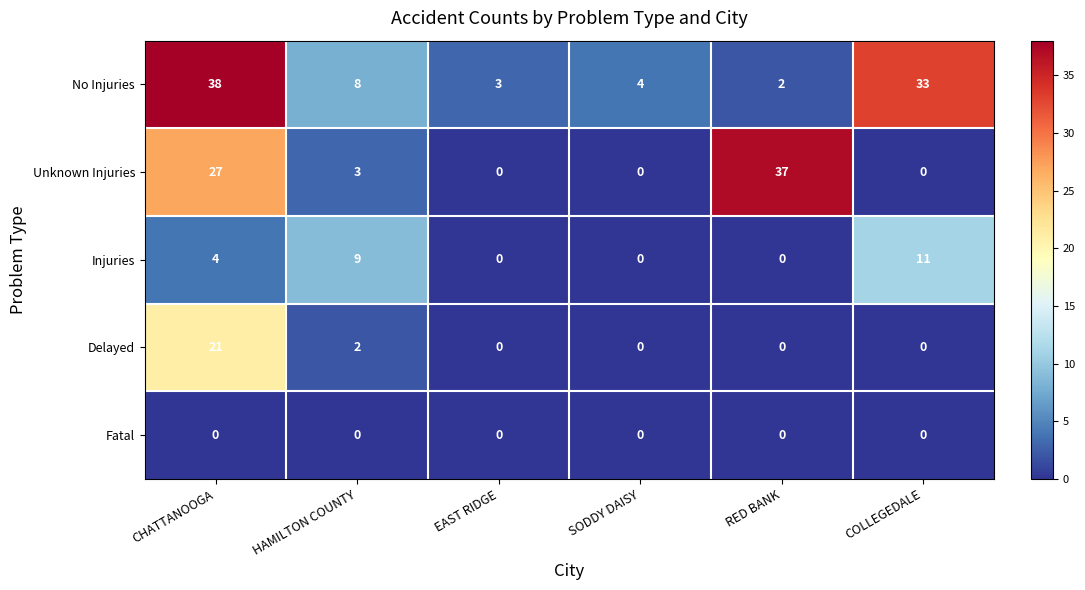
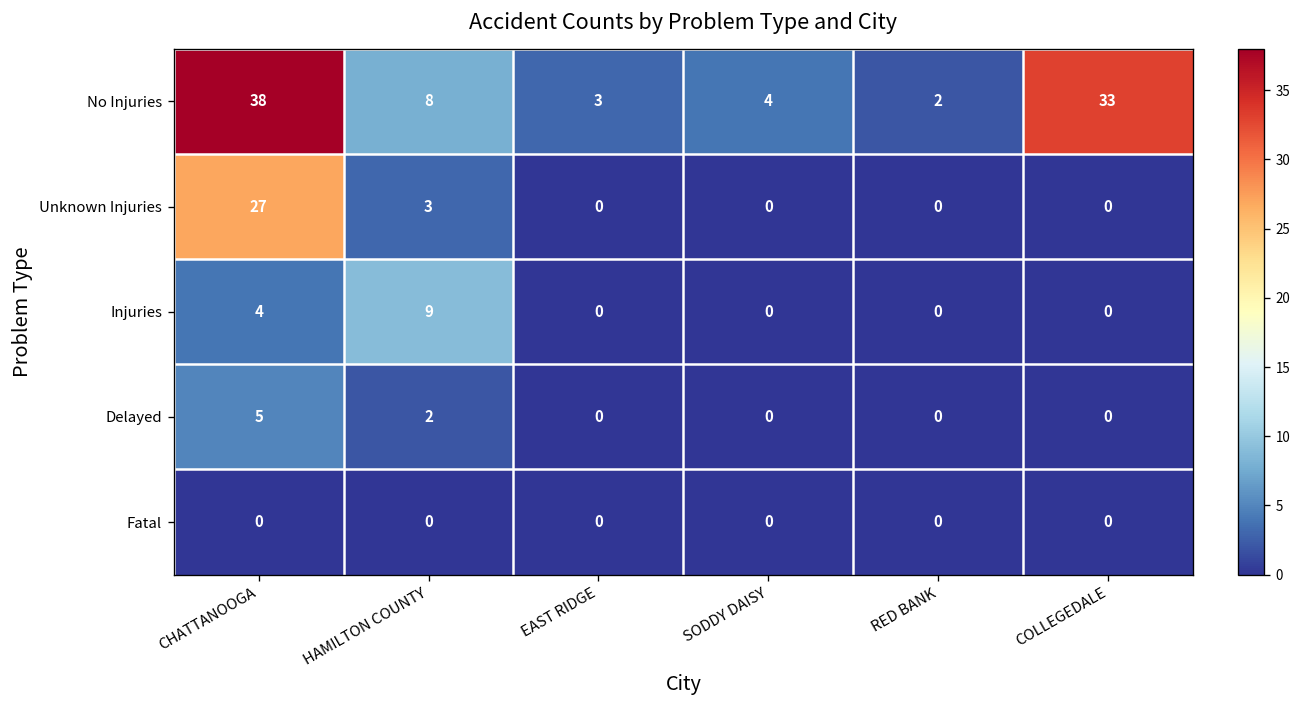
Unknown Injuries, RED BANK: 37 -> 0
Injuries, COLLEGEDALE: 11 -> 0
Delayed, CHATTANOOGA: 21 -> 5
